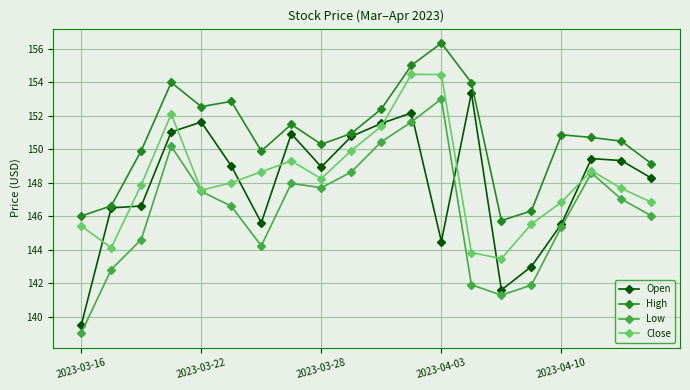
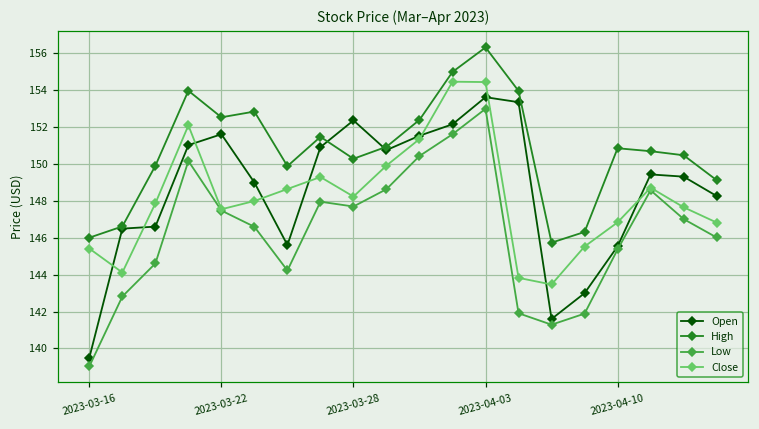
Open, 2023-03-28: 148.9 -> 152.4
Open, 2023-04-03: 144.5 -> 153.6
